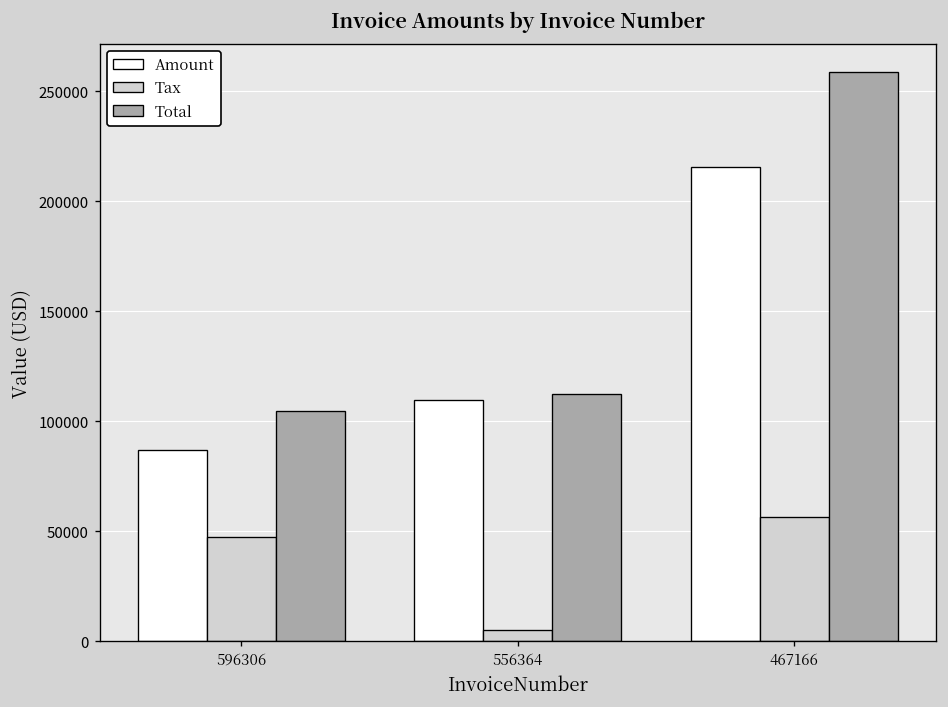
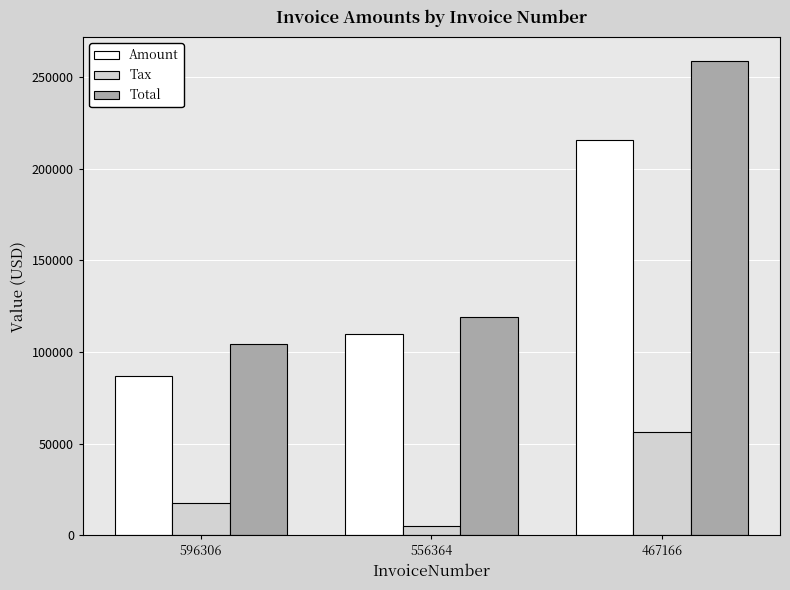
Tax, 596306: 48000 -> 17000
Total, 556364: 113000 -> 119000
